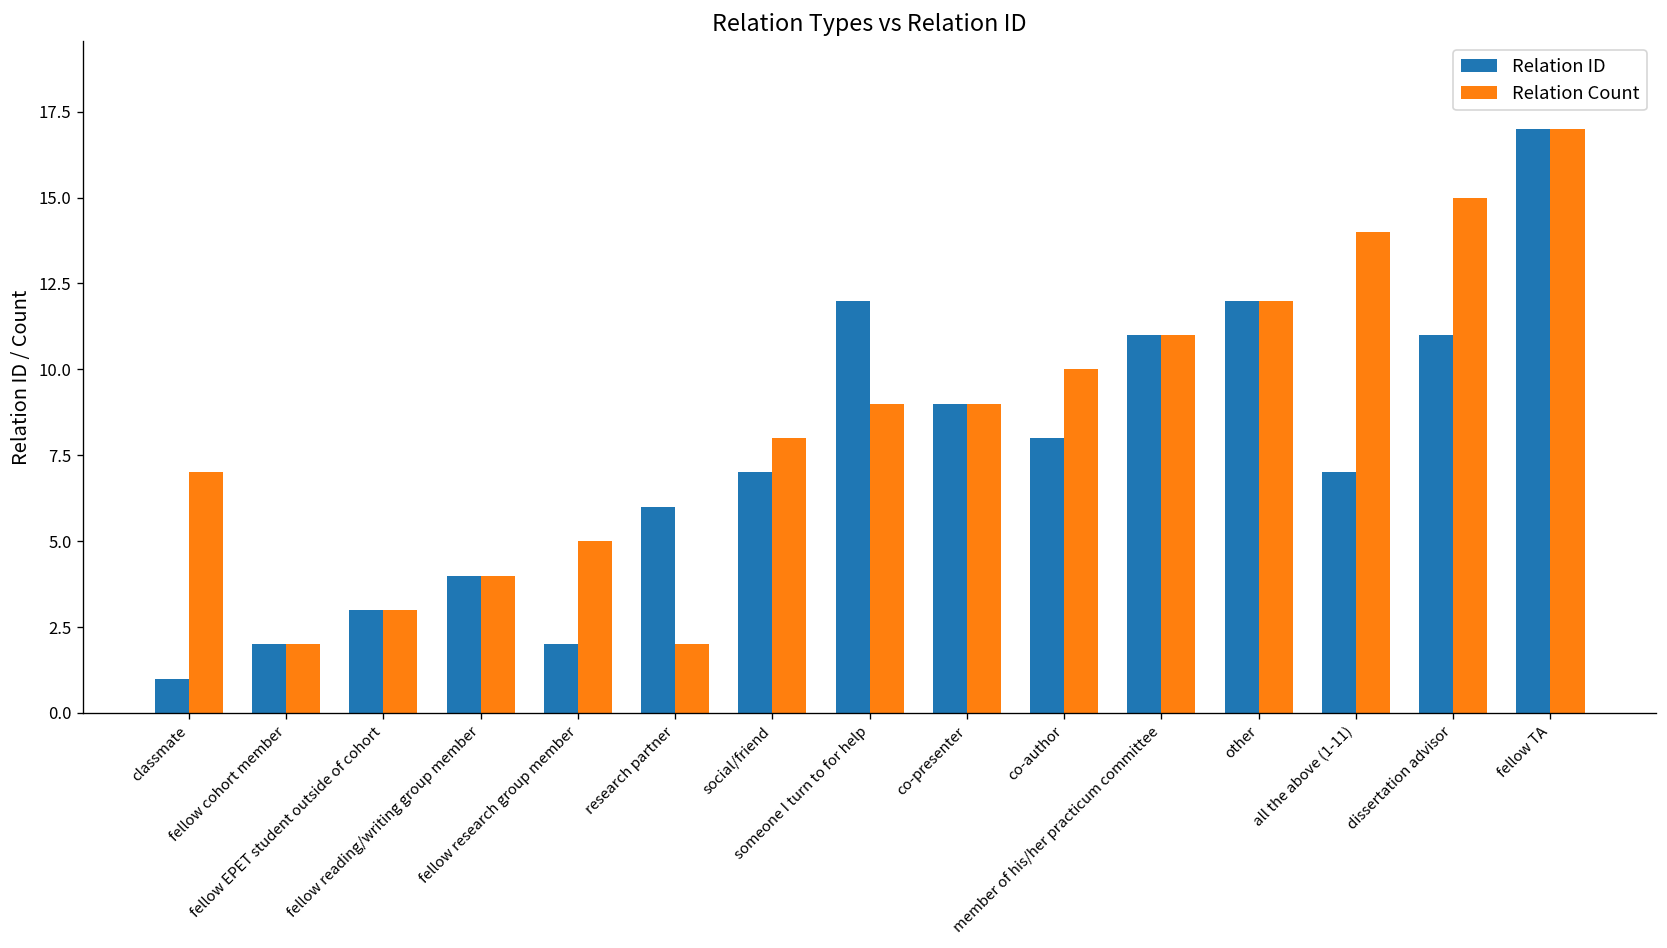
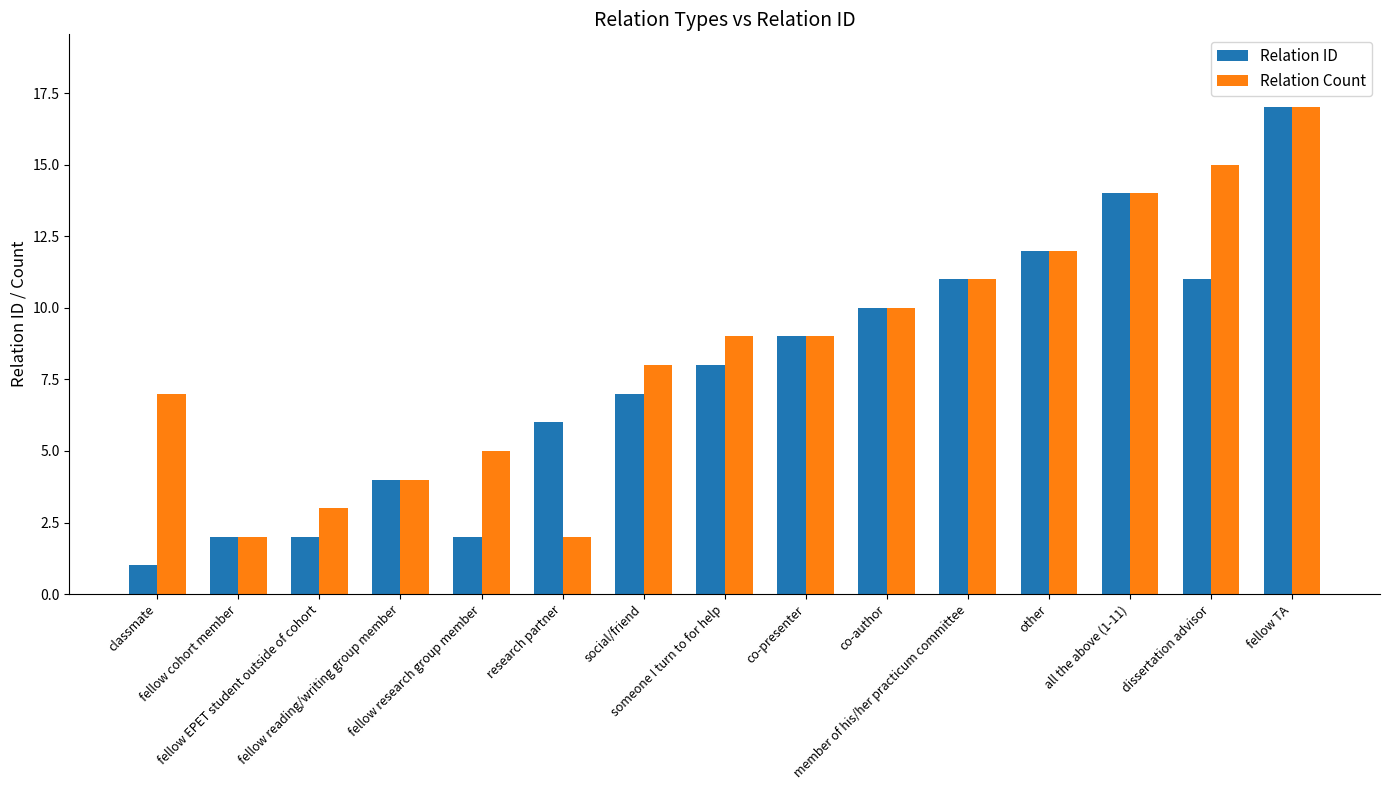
Relation ID, fellow EPET student outside of cohort: 3 -> 2
Relation ID, someone I turn to for help: 12 -> 8
Relation ID, co-author: 8 -> 10
Relation ID, all the above (1-11): 7 -> 14
